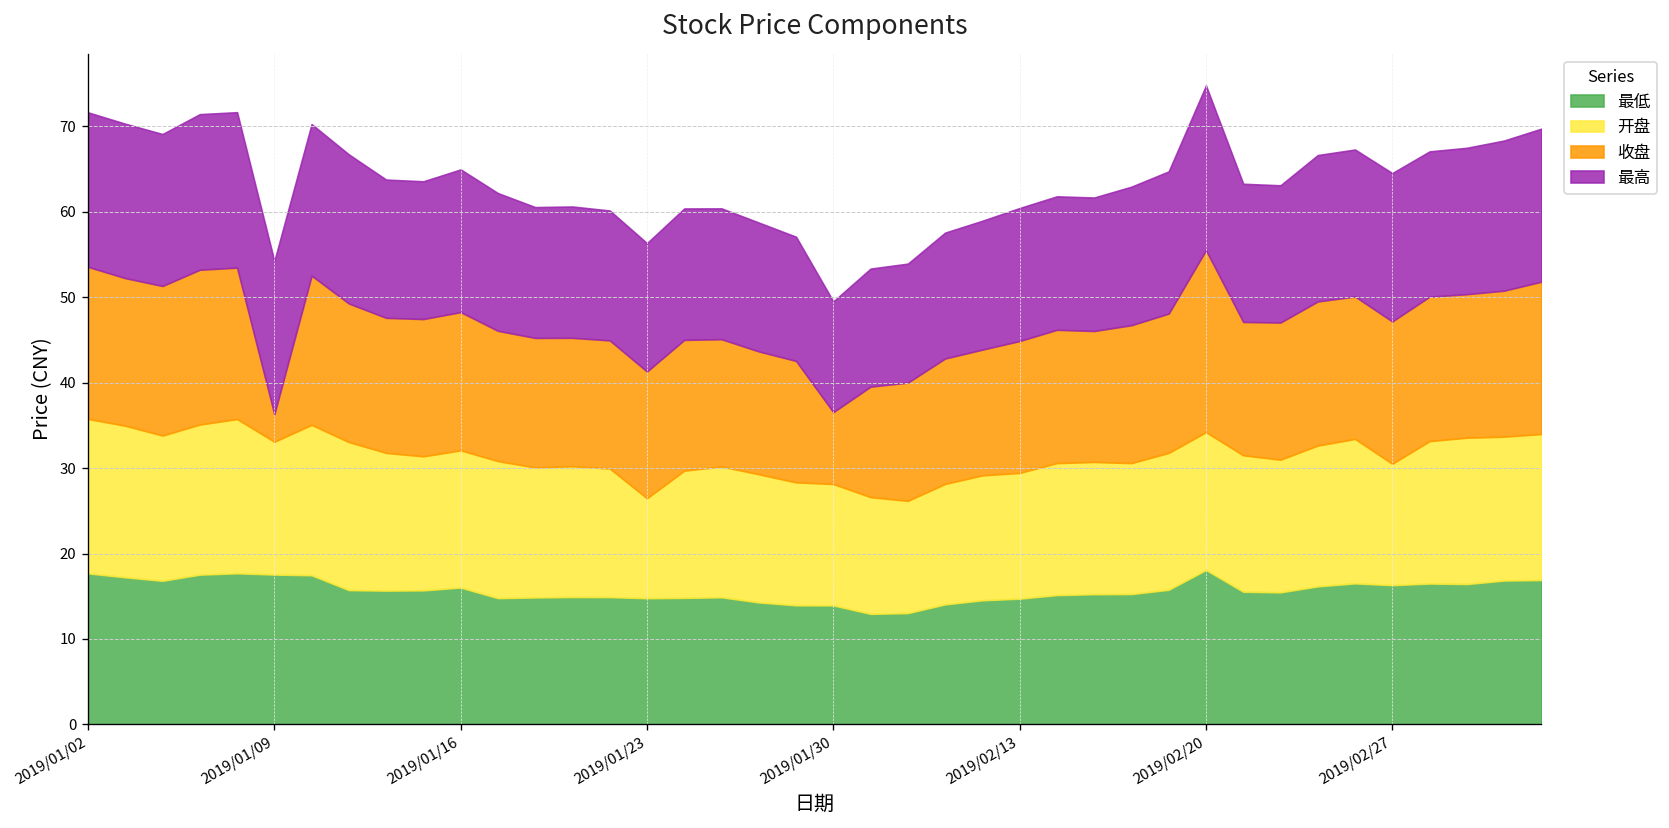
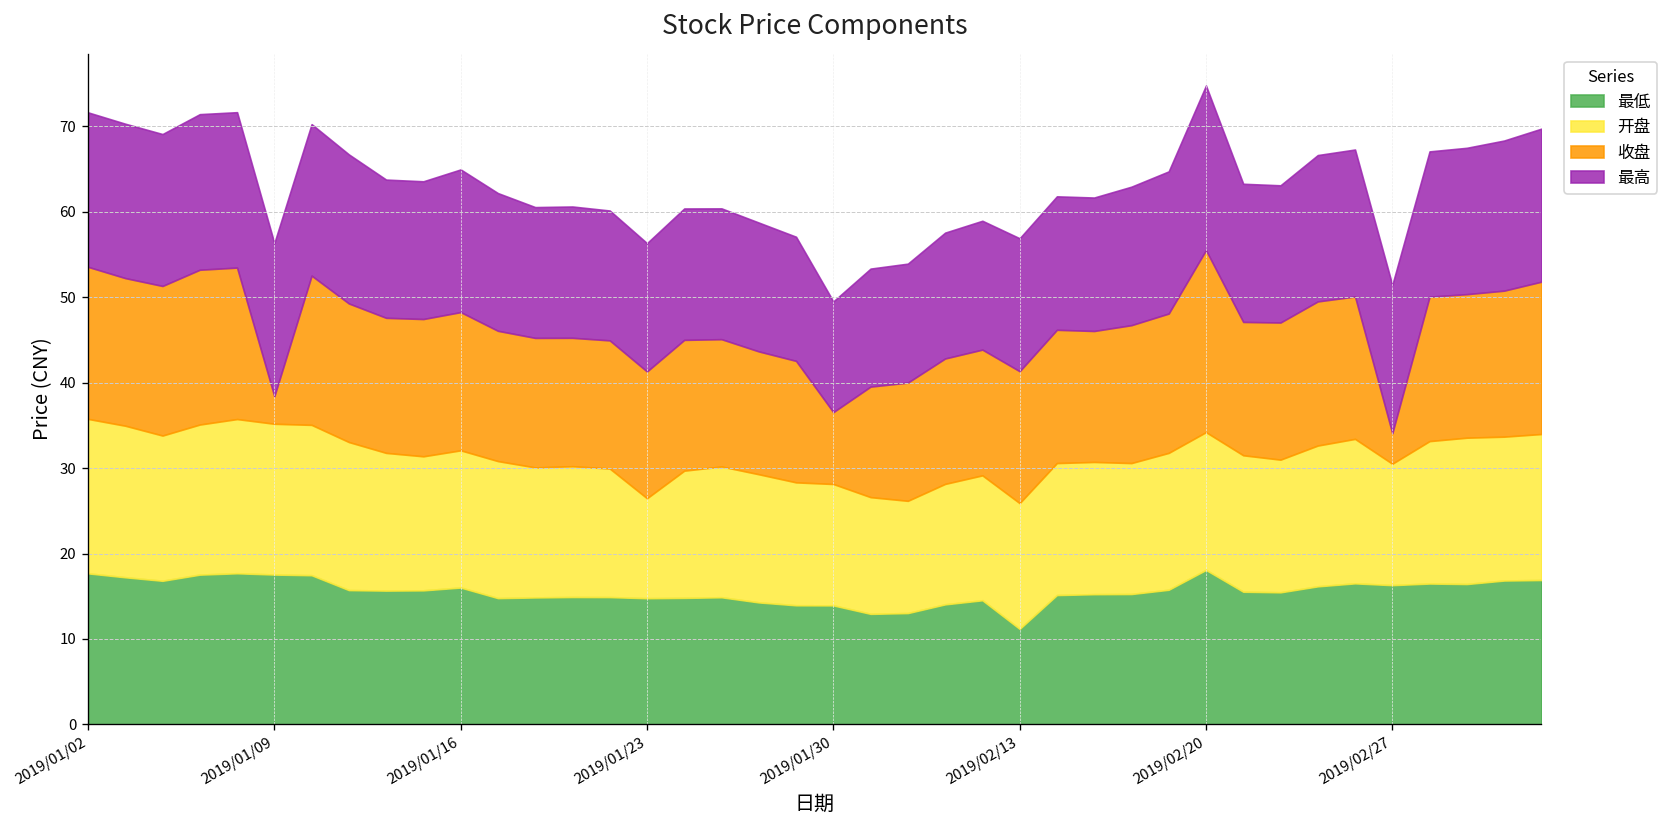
开盘, 2019/01/09: 16 -> 18
最低, 2019/02/13: 15 -> 11
收盘, 2019/02/27: 17 -> 4
